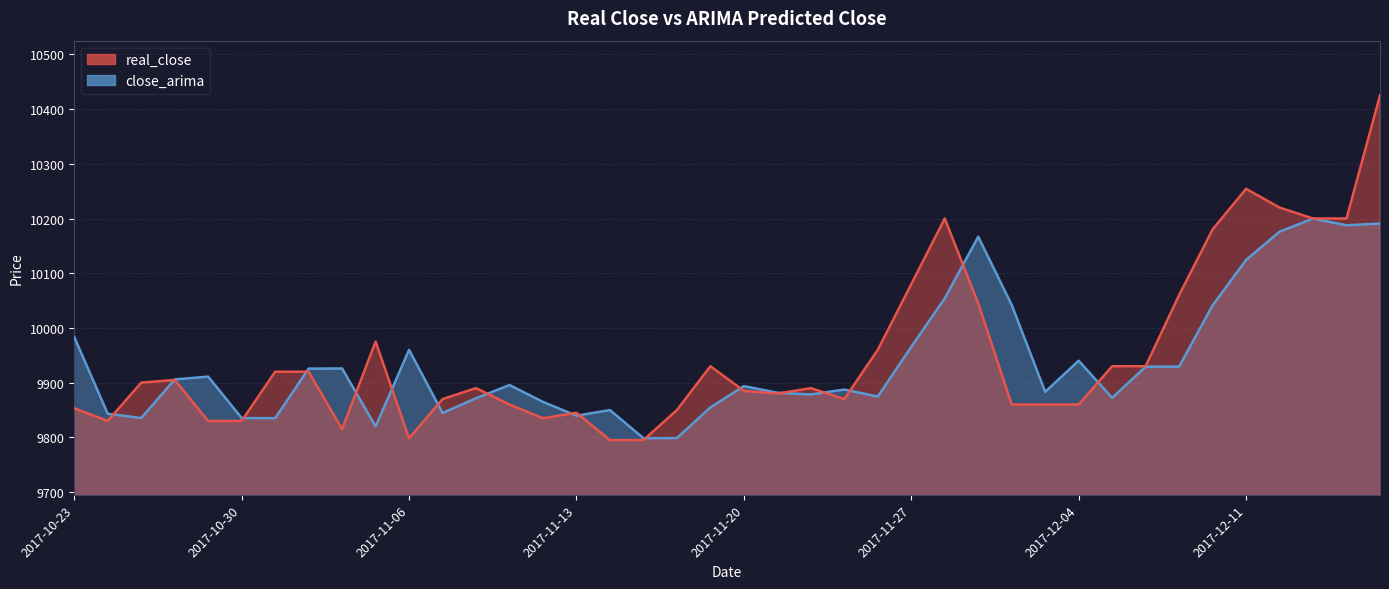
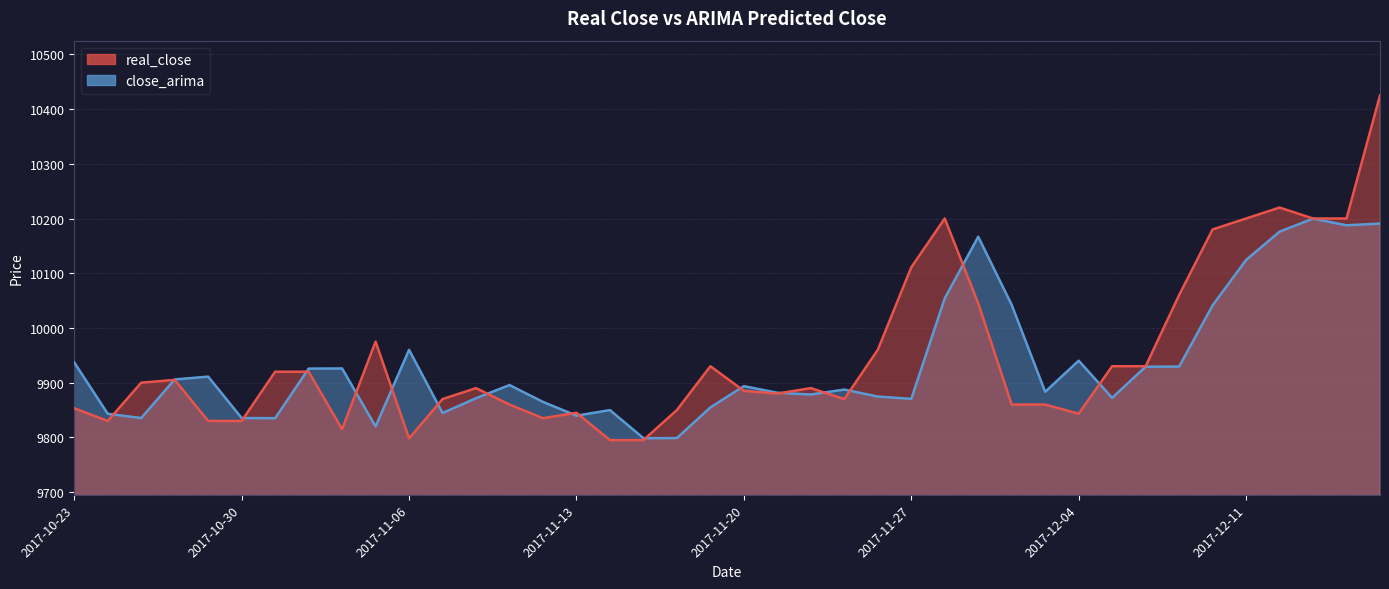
close_arima, 2017-10-23: 9980 -> 9940
real_close, 2017-11-27: 10080 -> 10110
close_arima, 2017-11-27: 9970 -> 9870
real_close, 2017-12-04: 9860 -> 9840
real_close, 2017-12-11: 10250 -> 10200
